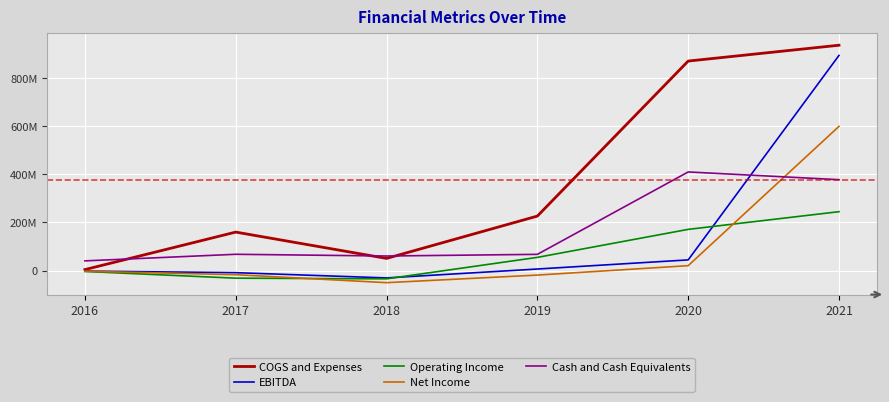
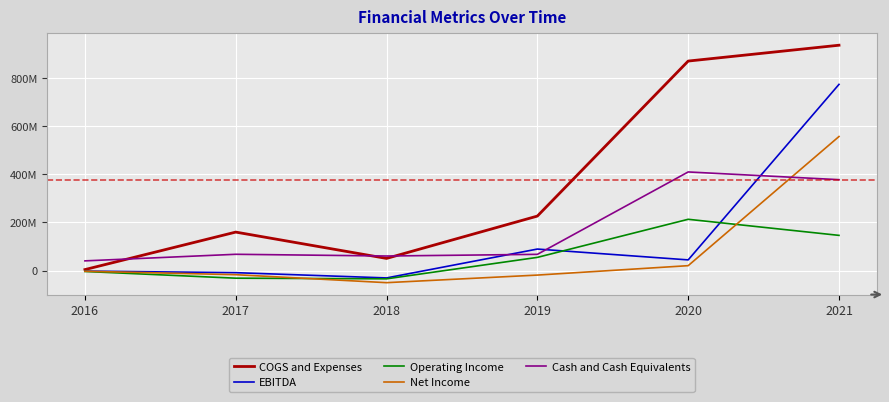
EBITDA, 2019: 10000000 -> 90000000
Operating Income, 2020: 170000000 -> 210000000
EBITDA, 2021: 890000000 -> 770000000
Operating Income, 2021: 240000000 -> 150000000
Net Income, 2021: 600000000 -> 560000000
